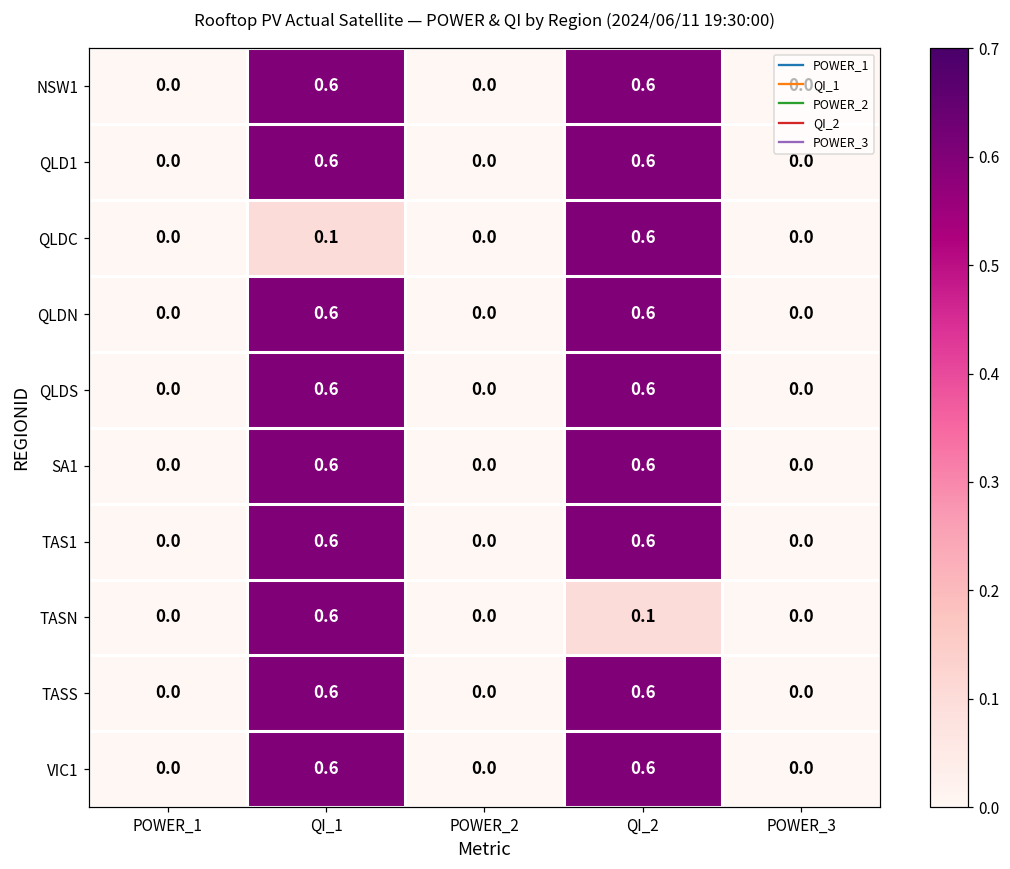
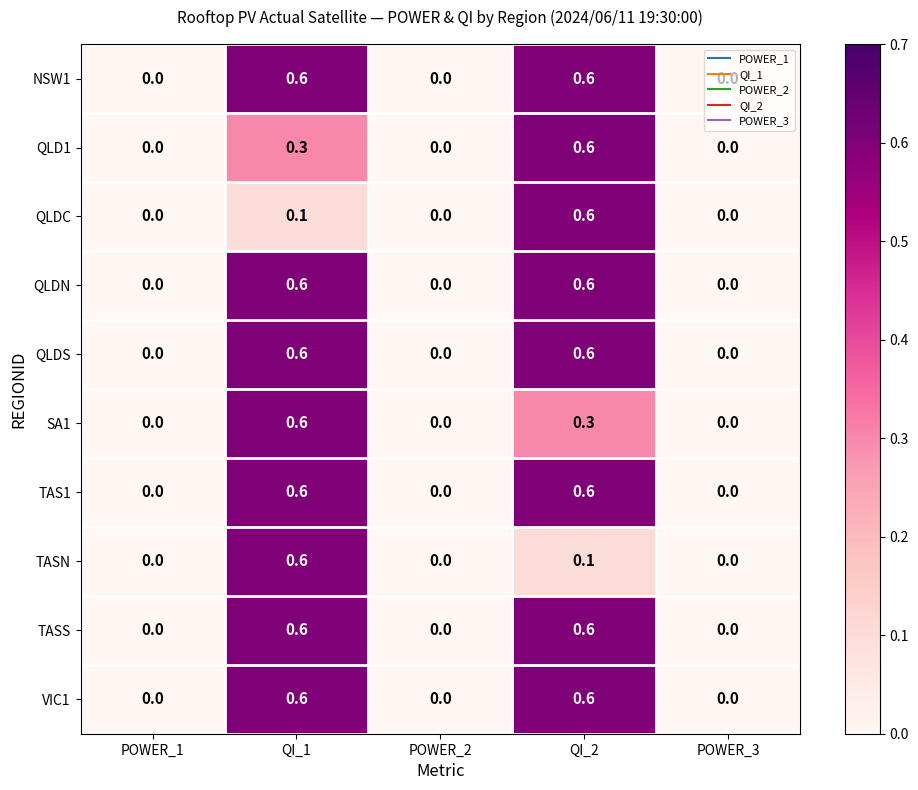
QLD1, QI_1: 0.6 -> 0.3
SA1, QI_2: 0.6 -> 0.3
